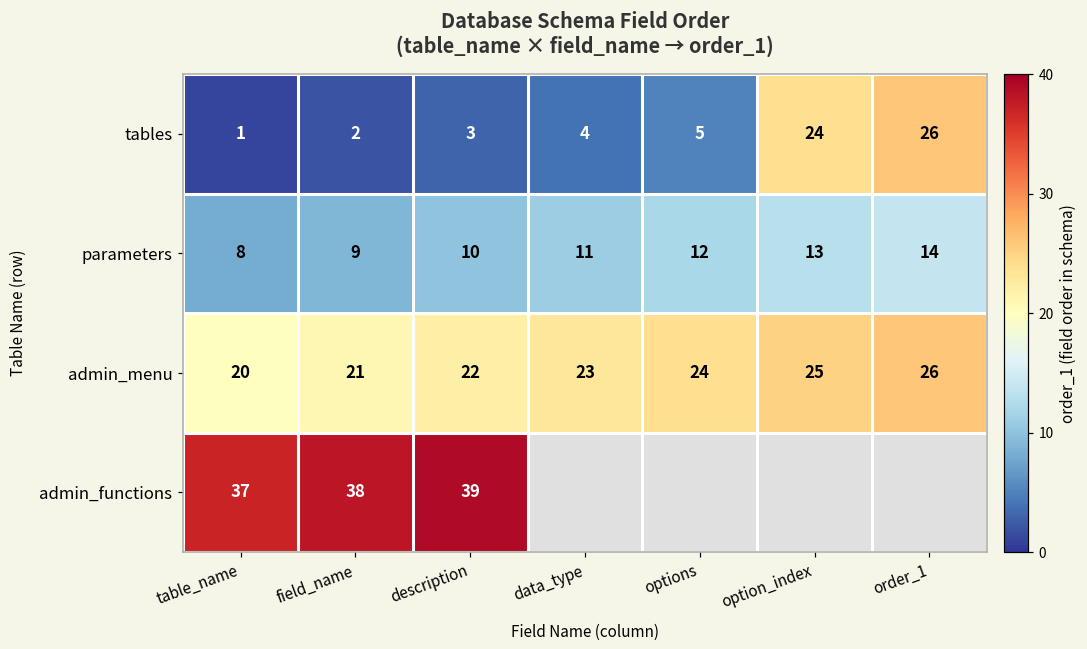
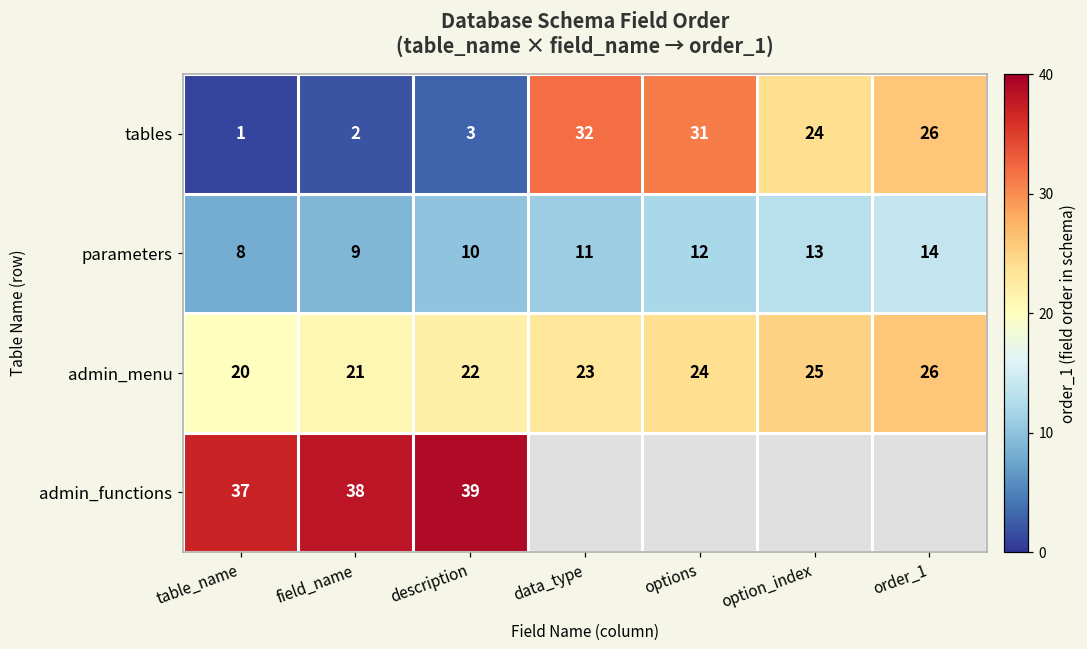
tables, data_type: 4 -> 32
tables, options: 5 -> 31
